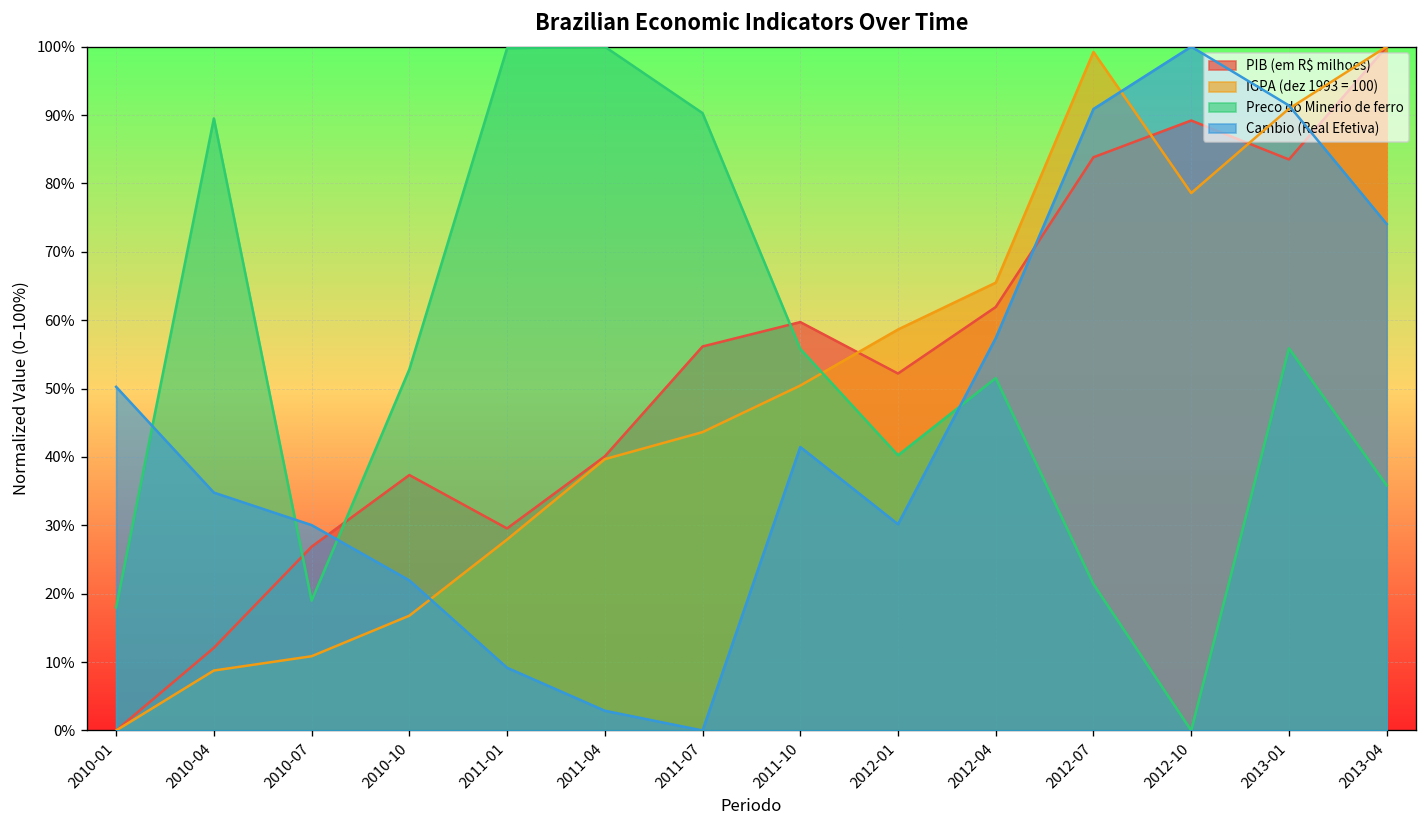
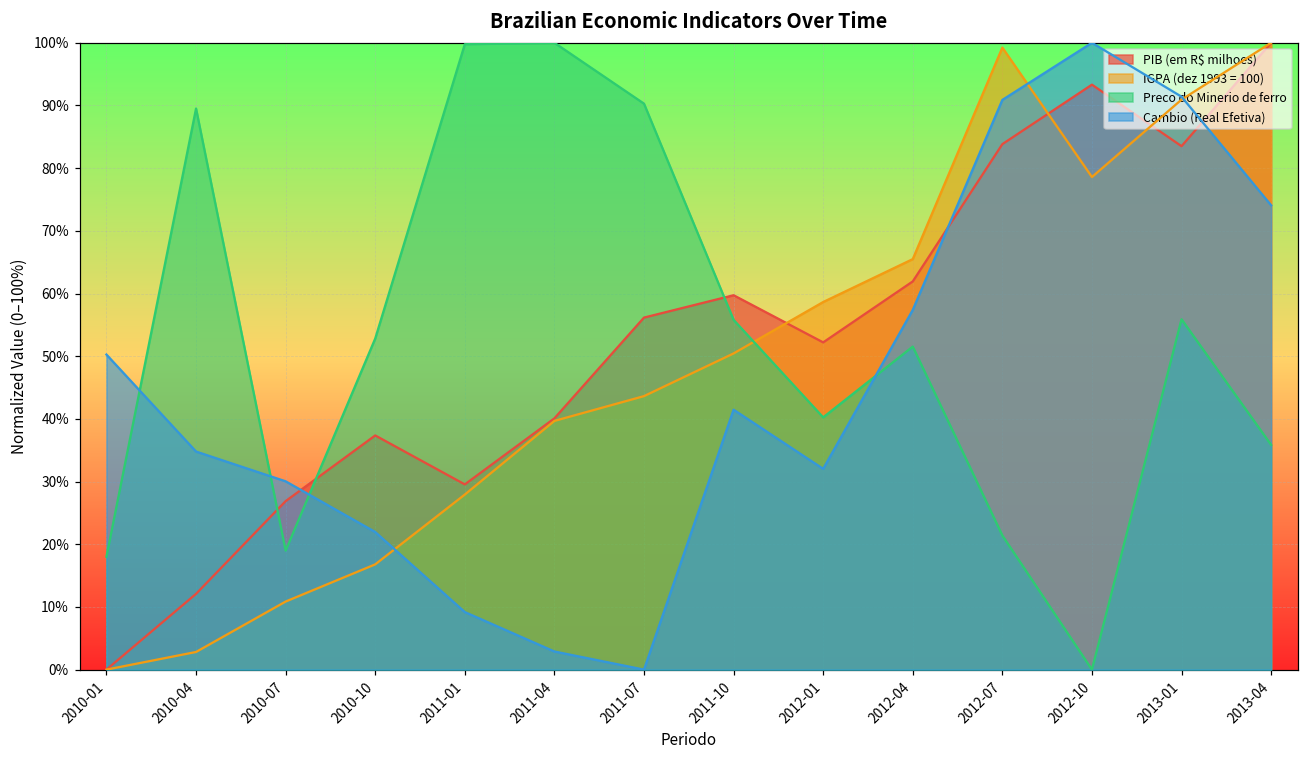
IGPA (dez 1993 = 100), 2010-04: 9% -> 3%
Cambio (Real Efetiva), 2012-01: 30% -> 32%
PIB (em R$ milhoes), 2012-10: 89% -> 93%
